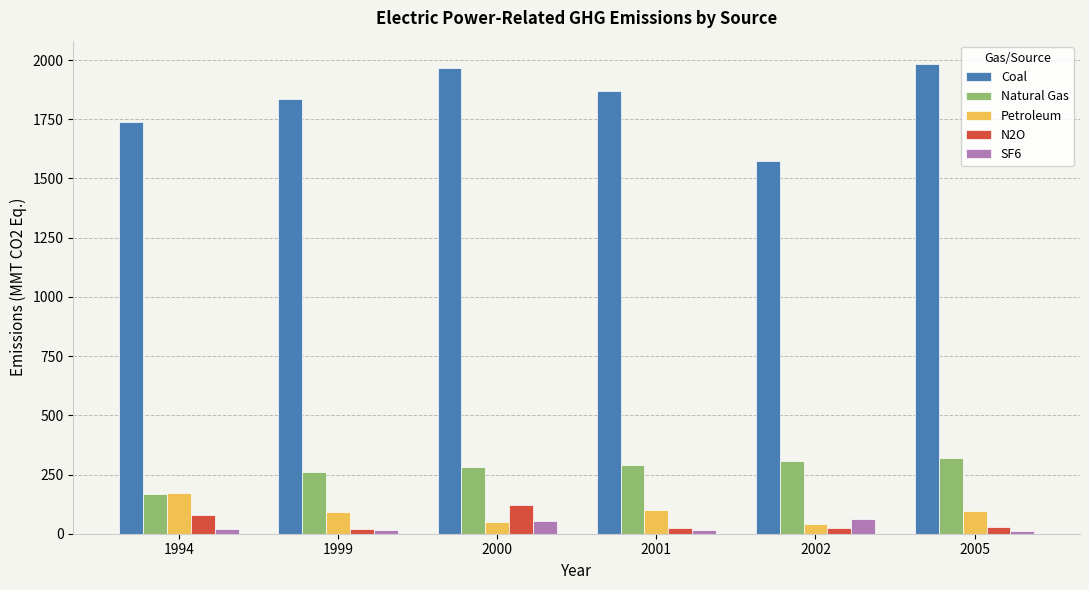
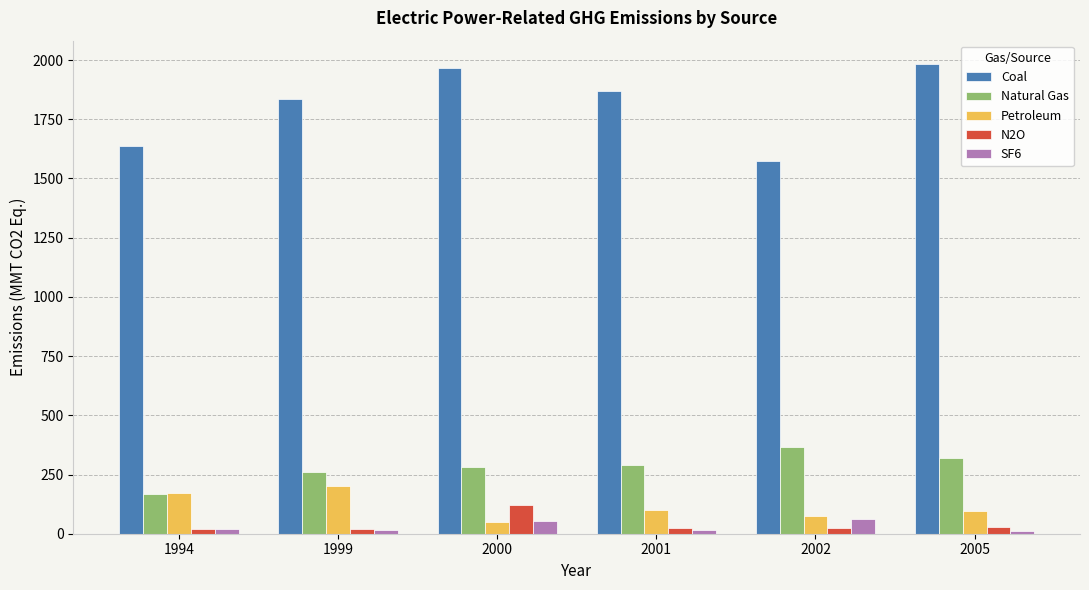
Coal, 1994: 1740 -> 1640
N2O, 1994: 80 -> 20
Petroleum, 1999: 90 -> 200
Natural Gas, 2002: 310 -> 370
Petroleum, 2002: 40 -> 80
